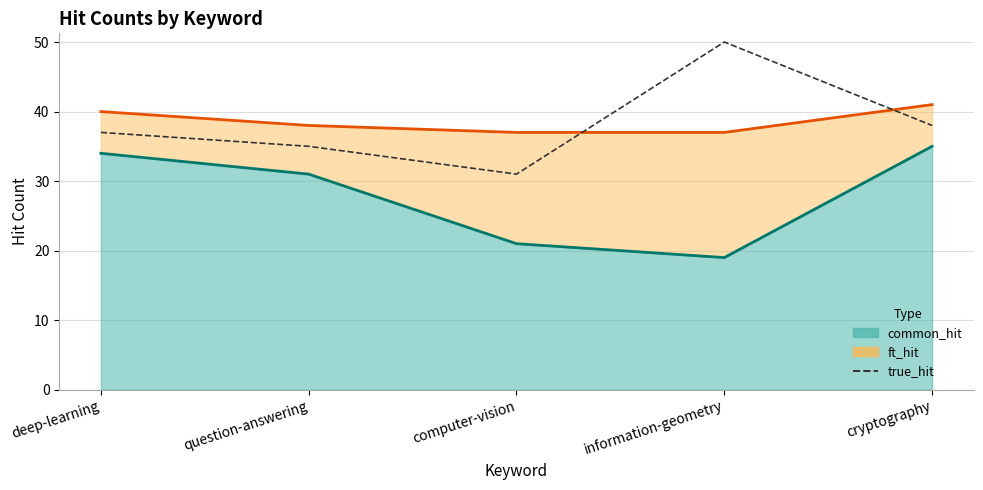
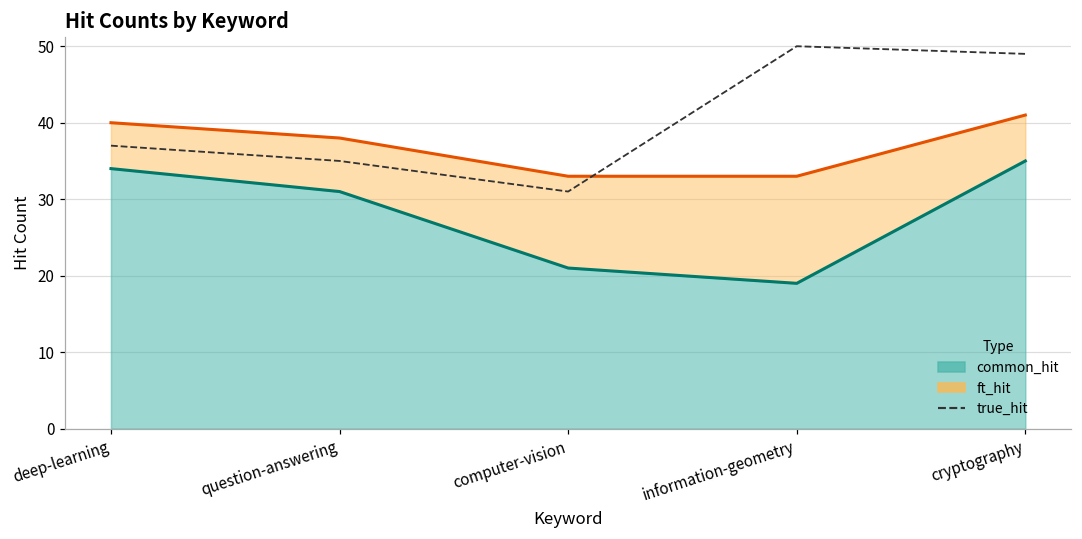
ft_hit, computer-vision: 37 -> 33
ft_hit, information-geometry: 37 -> 33
true_hit, cryptography: 38 -> 49
